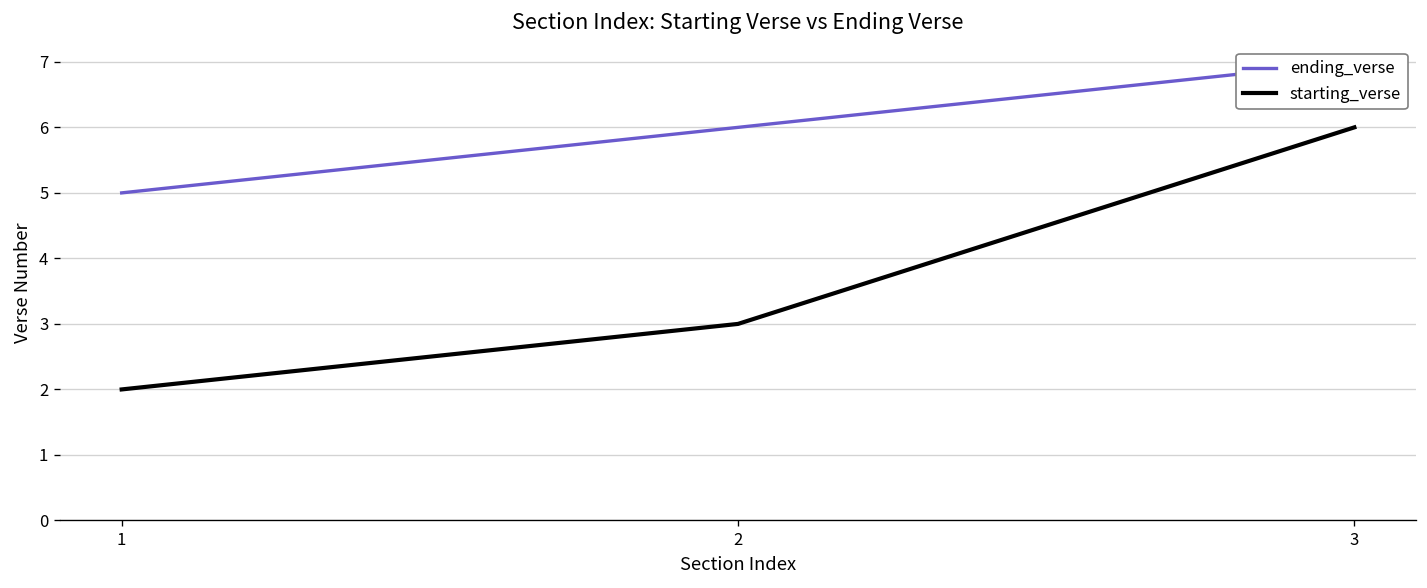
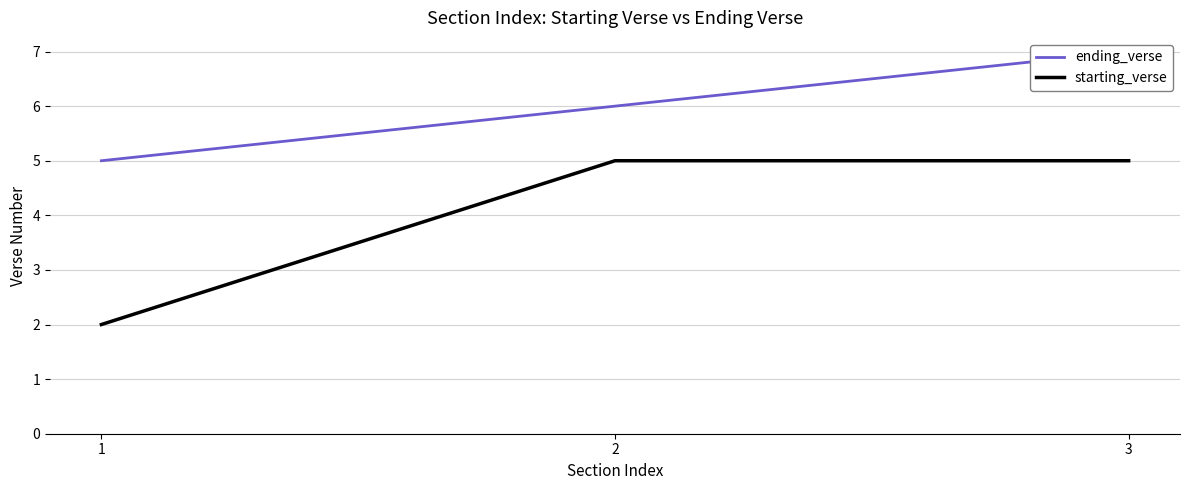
starting_verse, 2: 3 -> 5
starting_verse, 3: 6 -> 5
